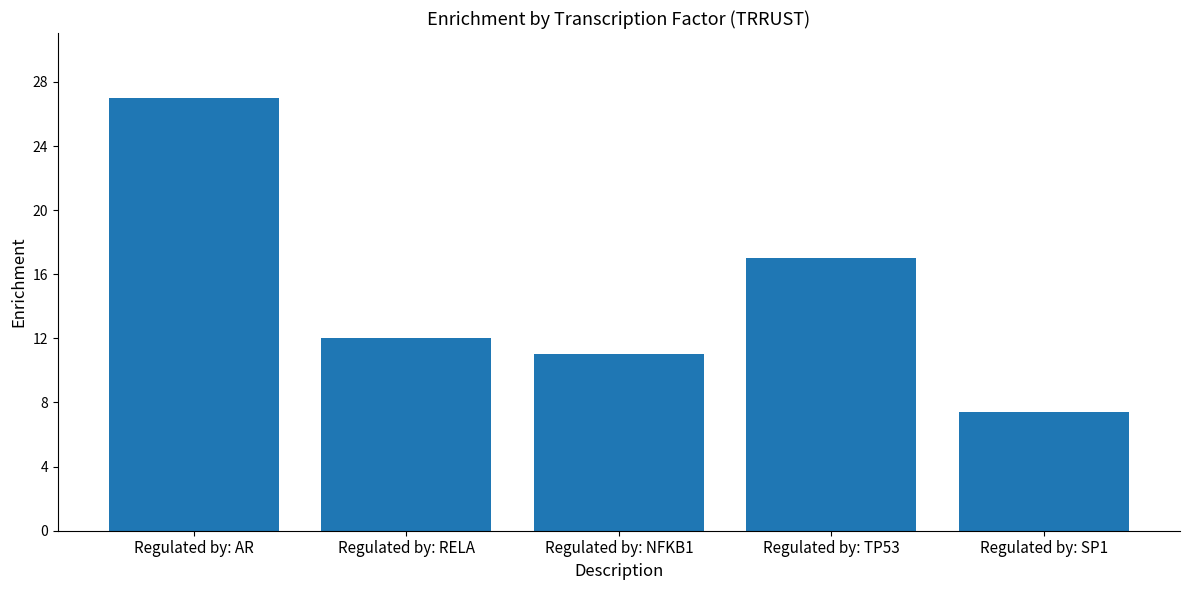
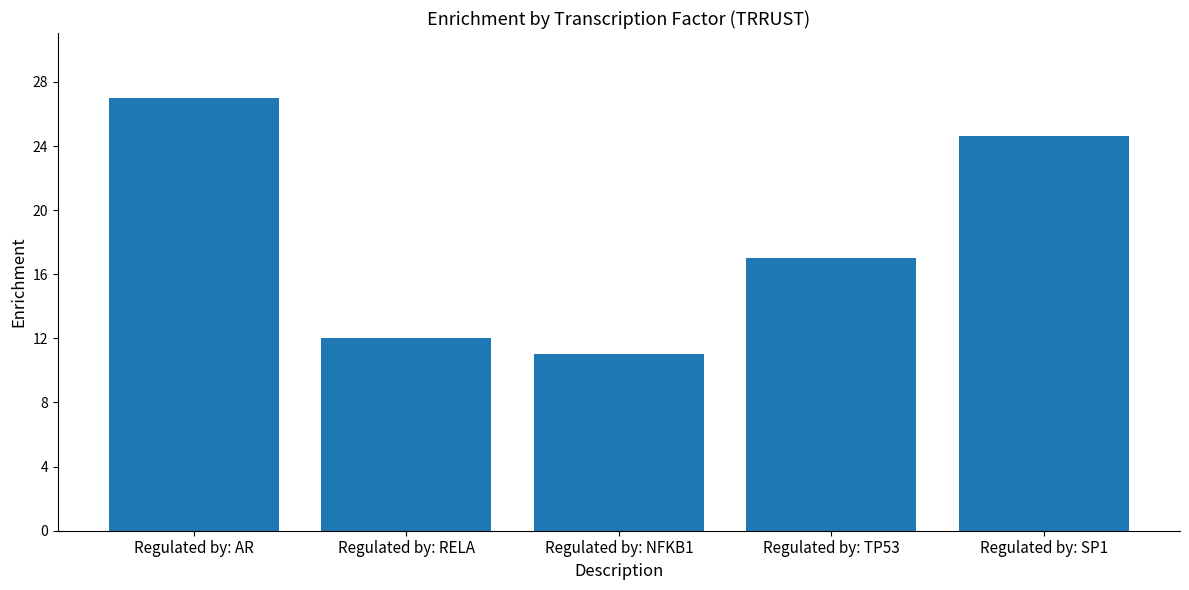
Regulated by: SP1: 7.4 -> 24.6
